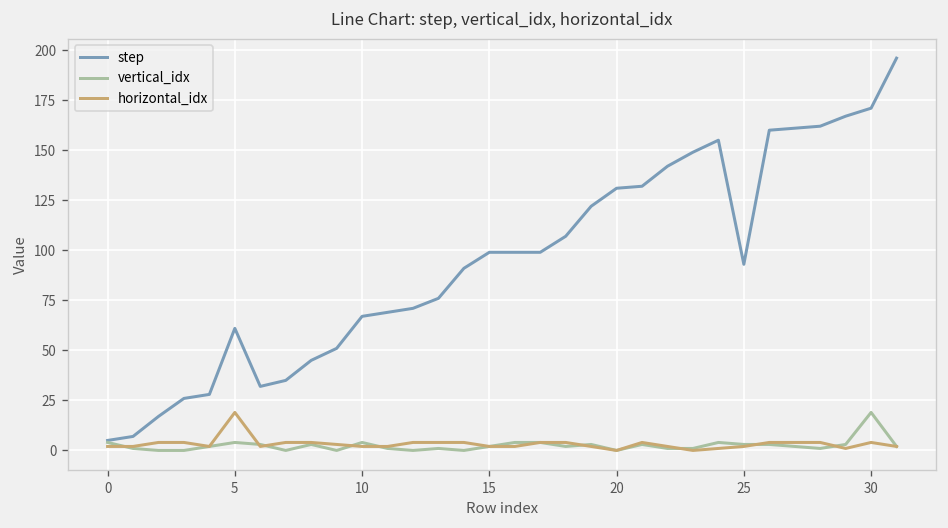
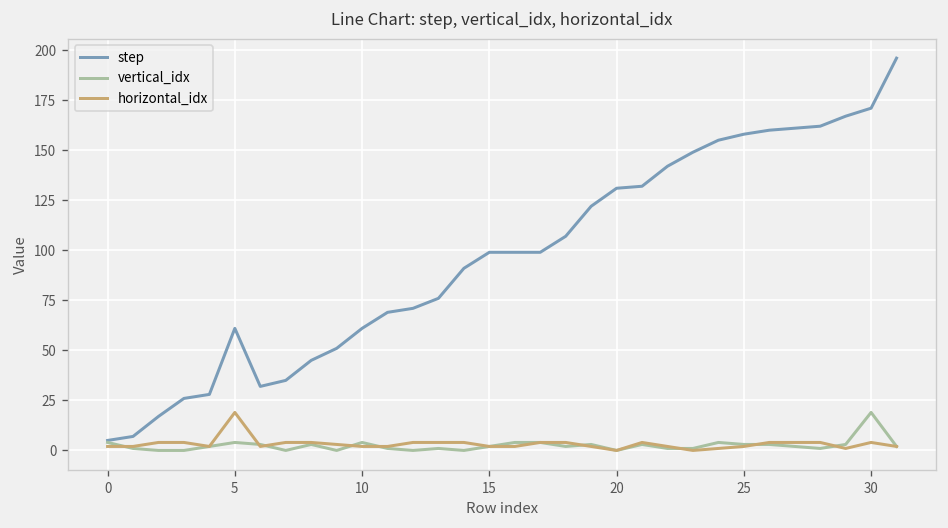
step, 10: 67 -> 61
step, 25: 93 -> 158
